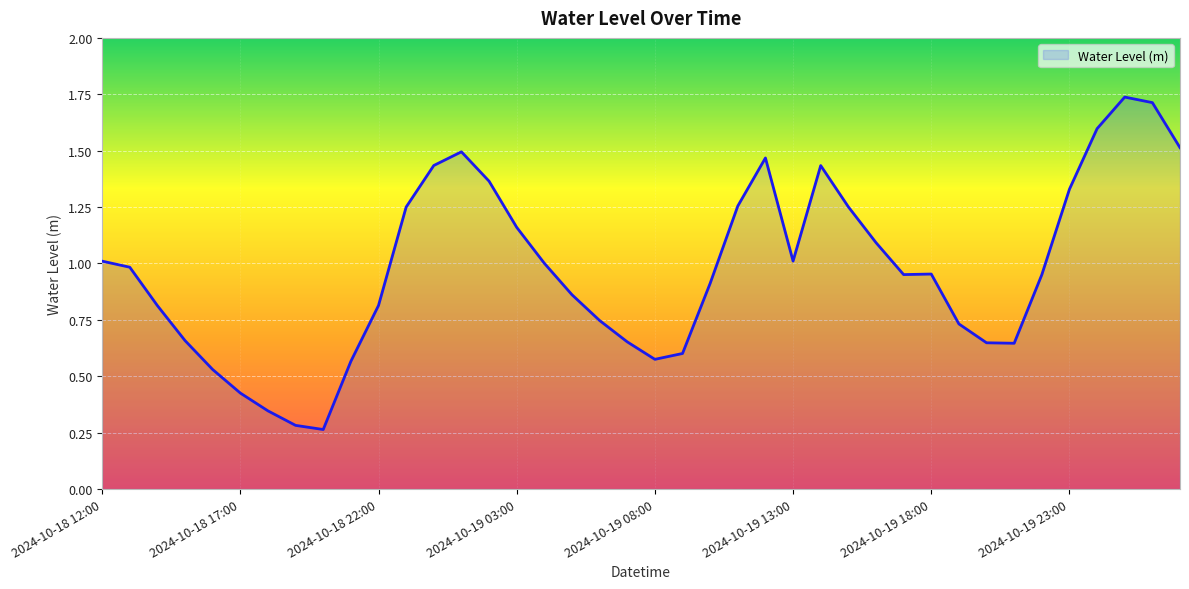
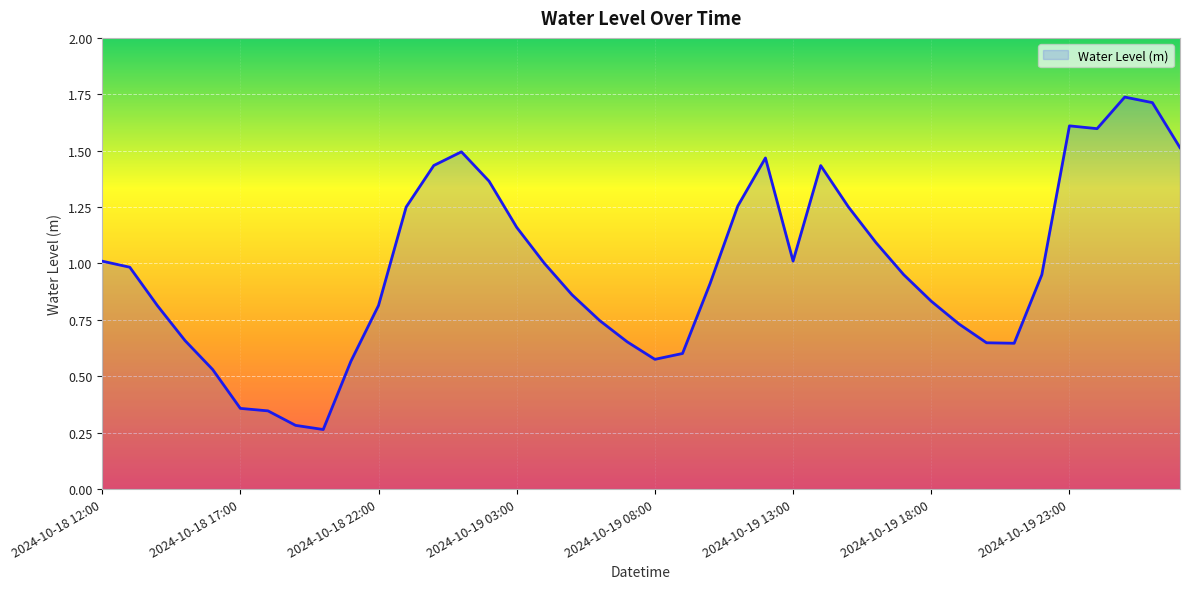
2024-10-18 17:00: 0.43 -> 0.36
2024-10-19 18:00: 0.95 -> 0.83
2024-10-19 23:00: 1.33 -> 1.61
